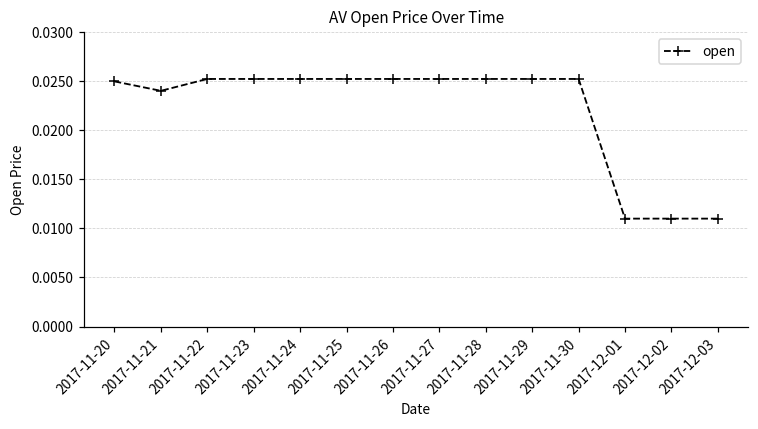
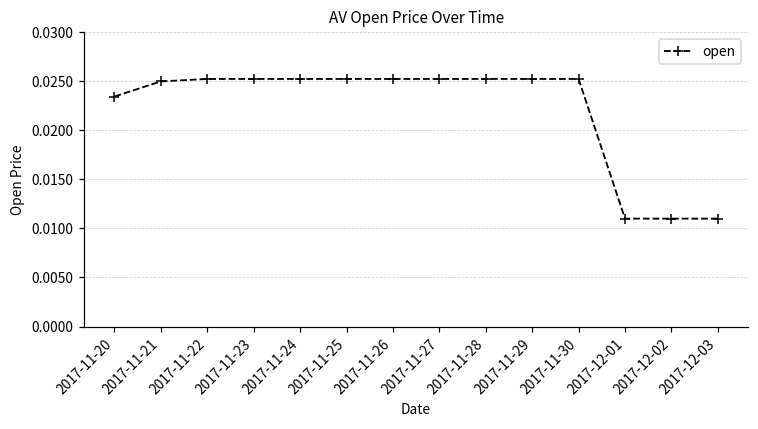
2017-11-20: 0.025 -> 0.023
2017-11-21: 0.024 -> 0.025
